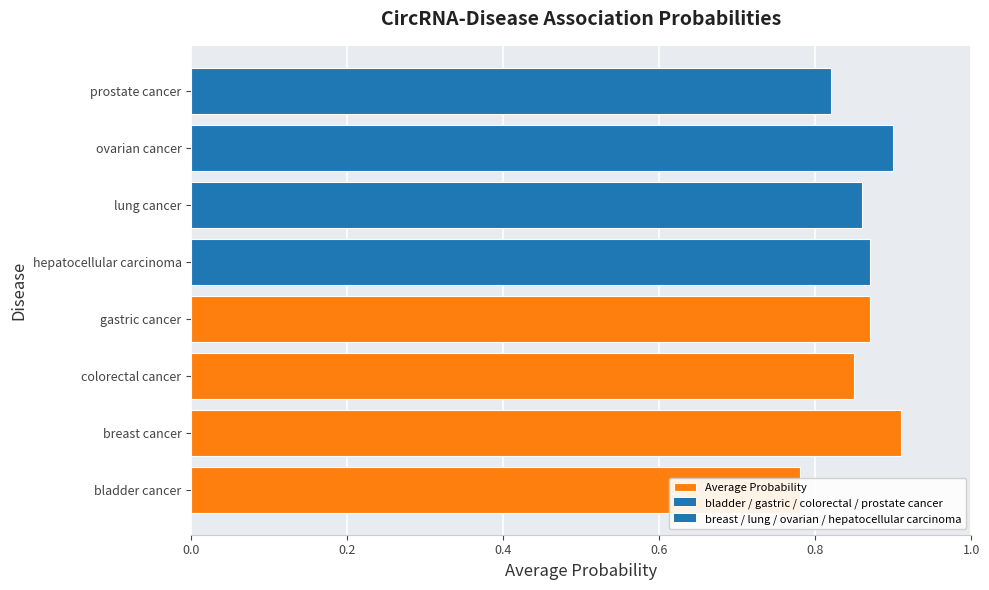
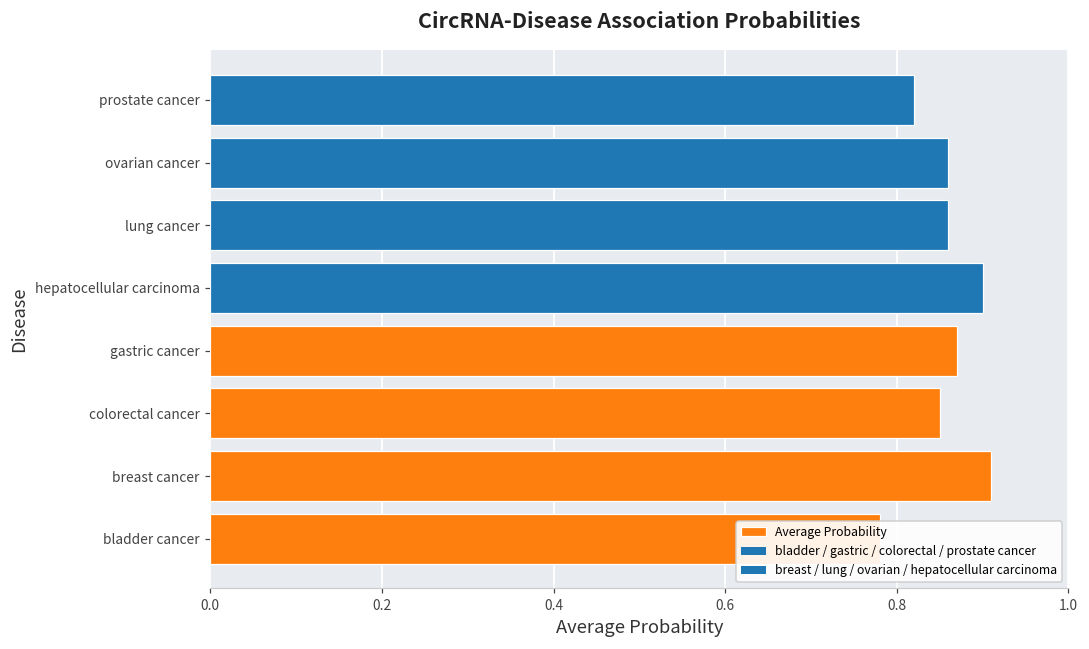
ovarian cancer: 0.90 -> 0.86
hepatocellular carcinoma: 0.87 -> 0.90
